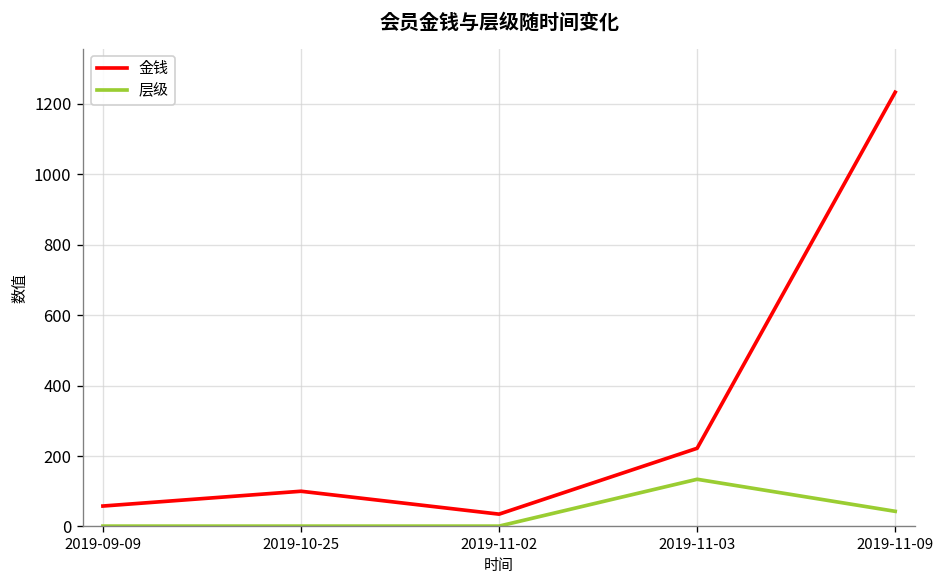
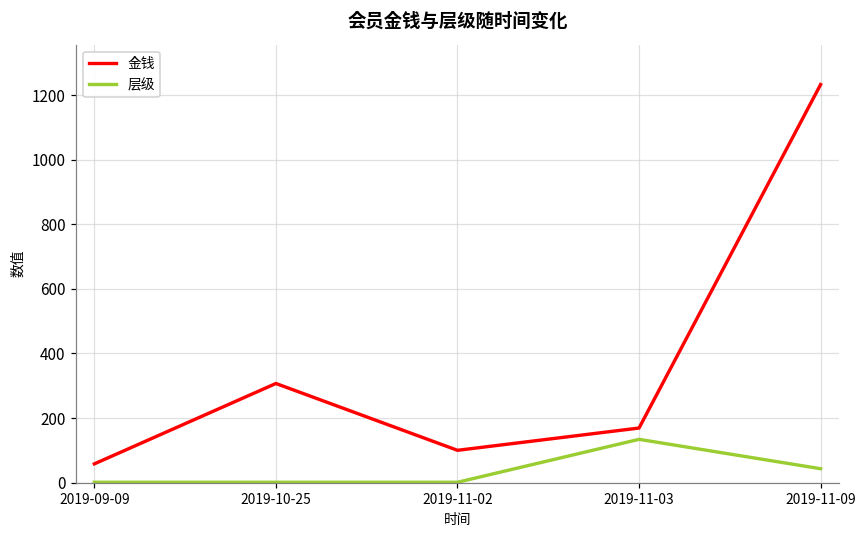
金钱, 2019-10-25: 100 -> 310
金钱, 2019-11-02: 40 -> 100
金钱, 2019-11-03: 220 -> 170
